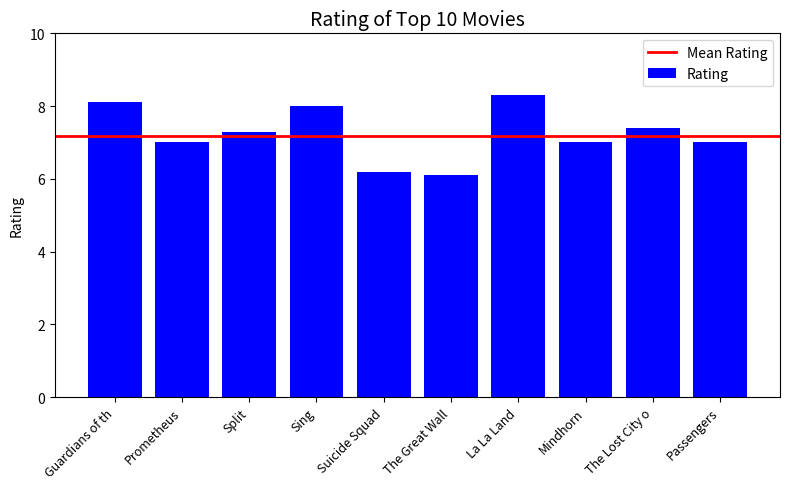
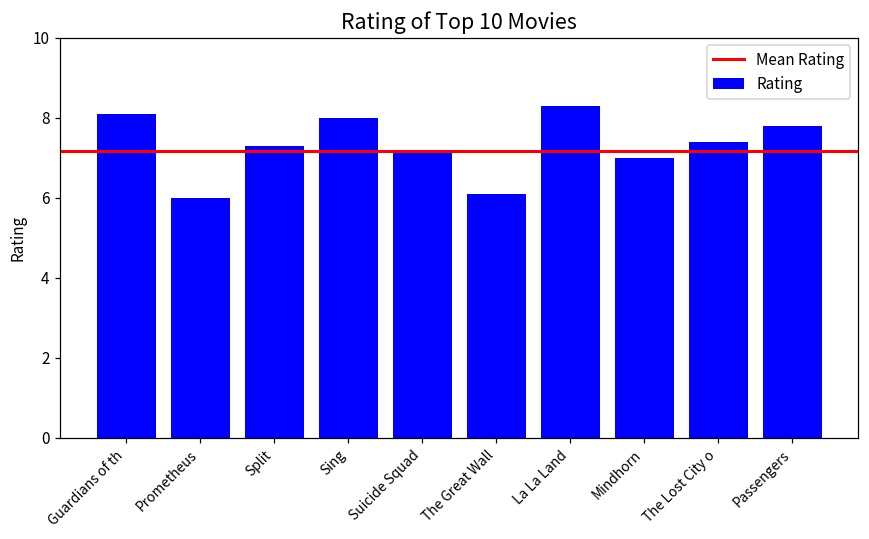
Prometheus: 7 -> 6
Suicide Squad: 6.2 -> 7.2
Passengers: 7.0 -> 7.8
